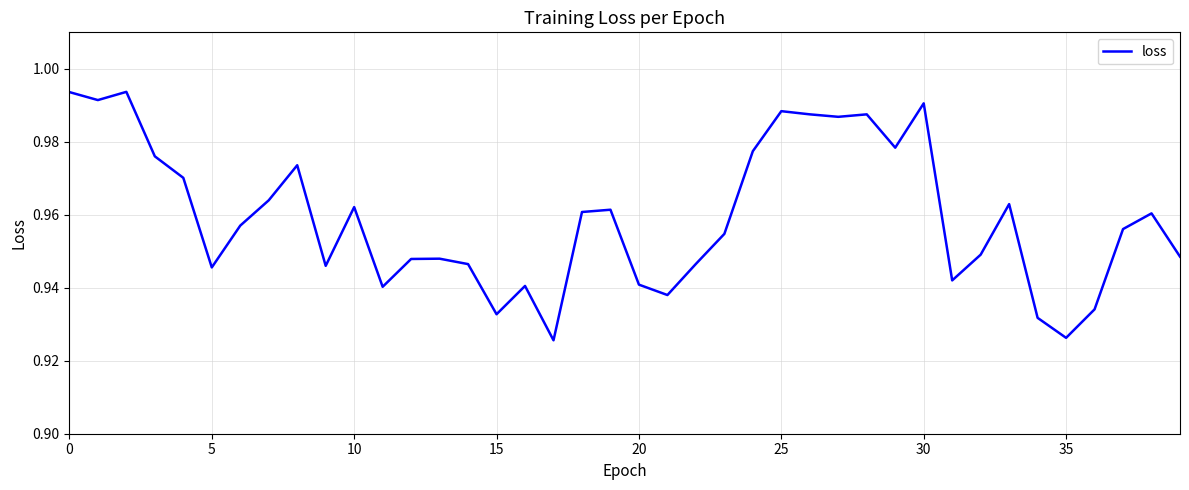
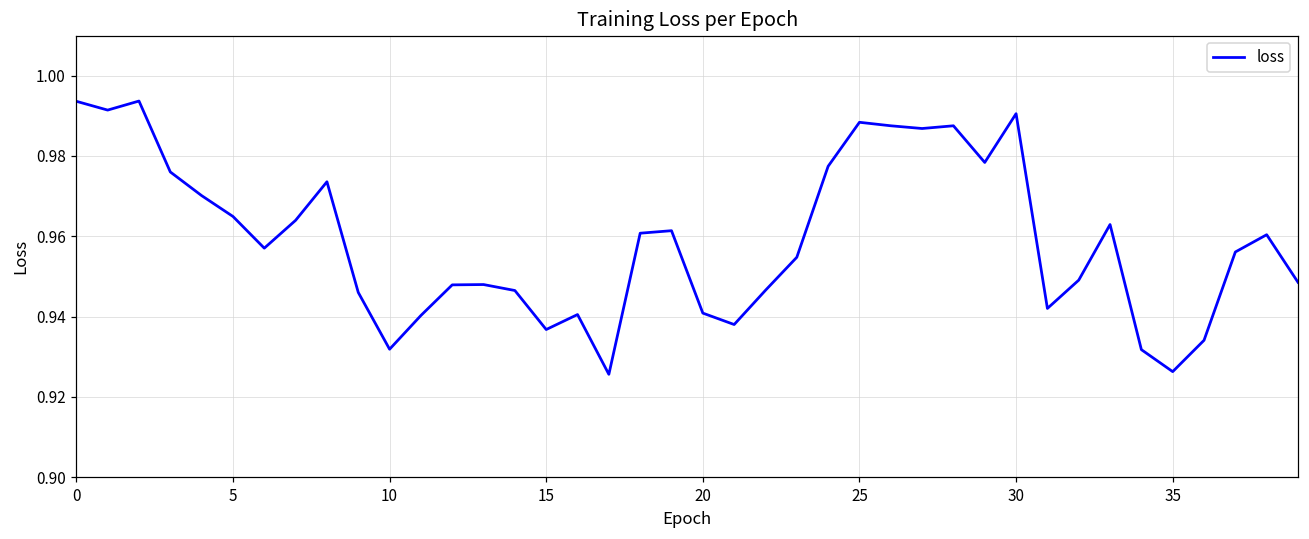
5: 0.946 -> 0.965
10: 0.962 -> 0.932
15: 0.933 -> 0.937
